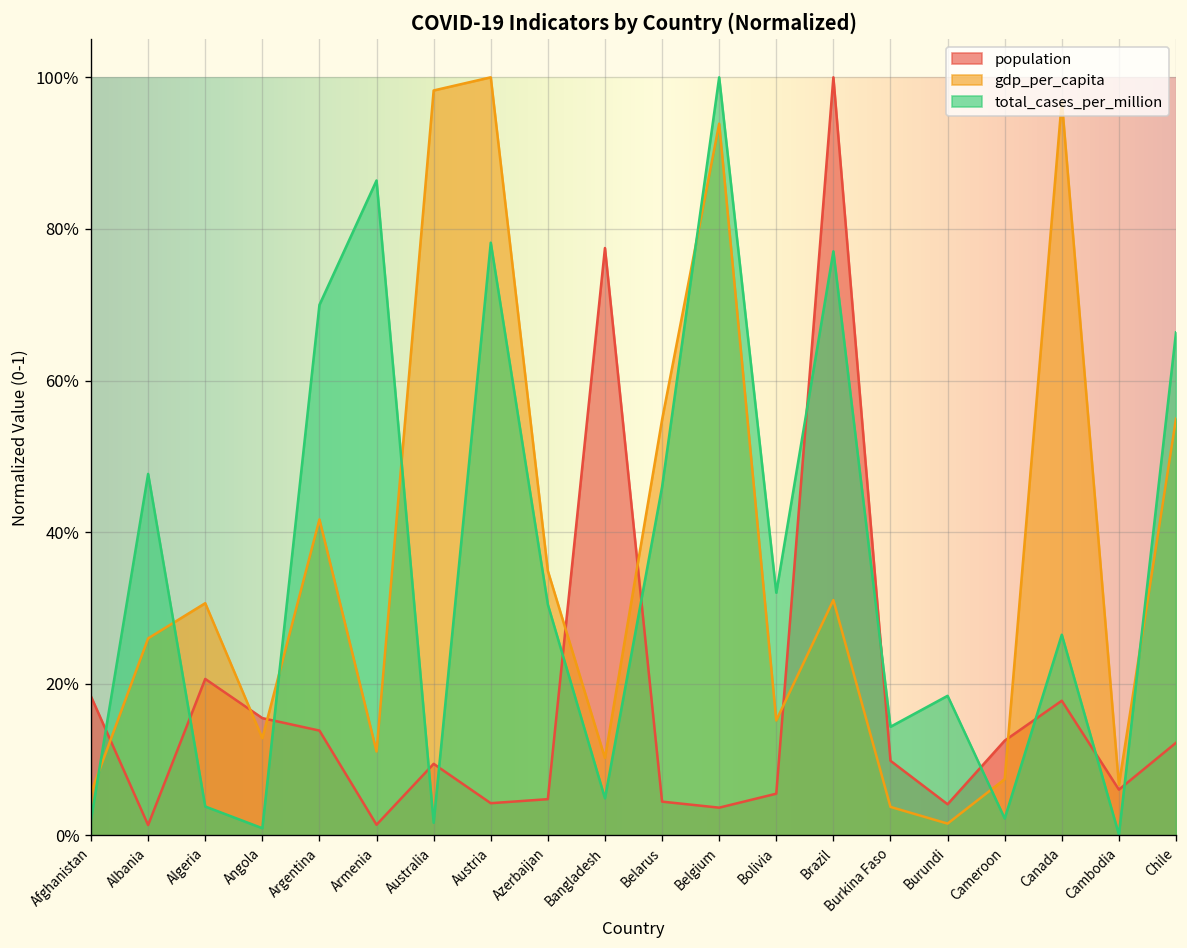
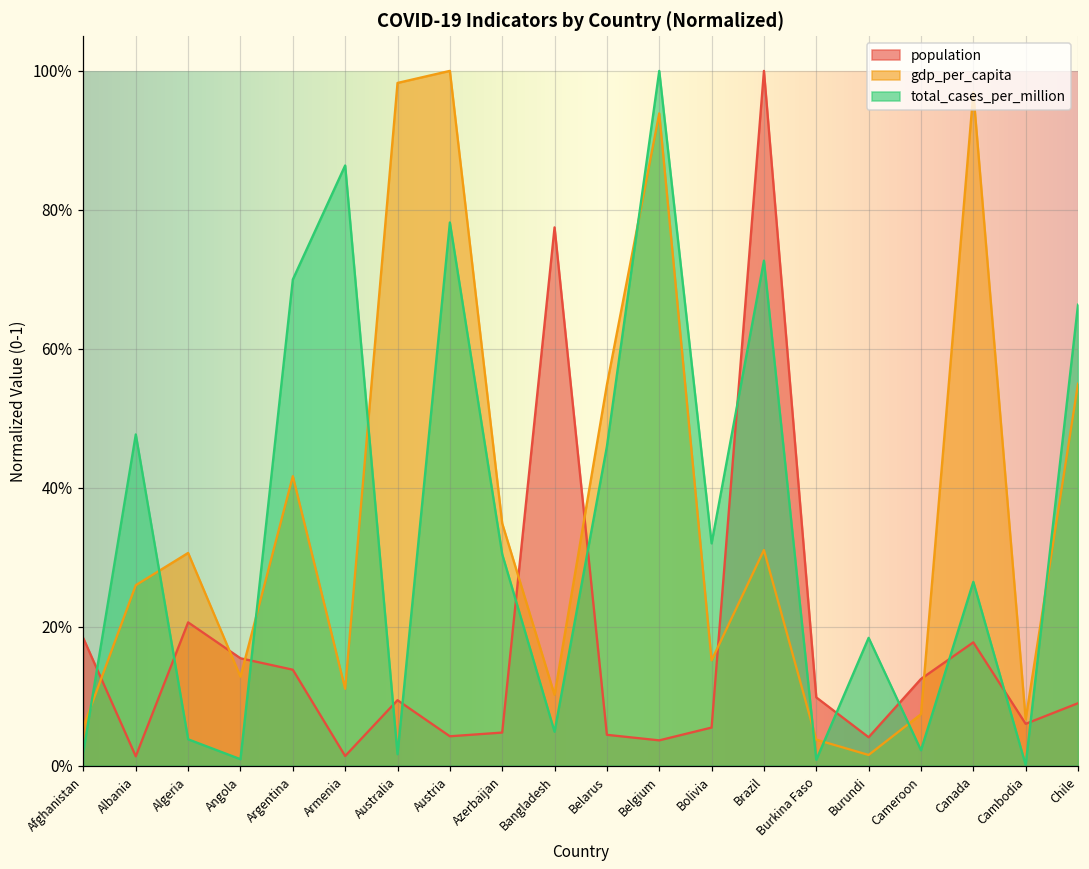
total_cases_per_million, Brazil: 77% -> 73%
total_cases_per_million, Burkina Faso: 14% -> 1%
population, Chile: 12% -> 9%
